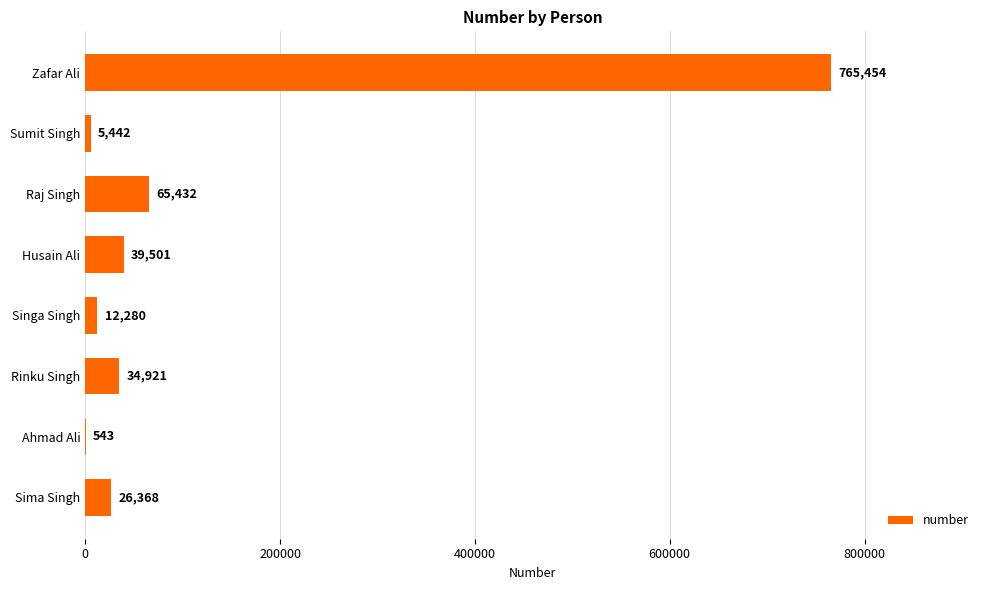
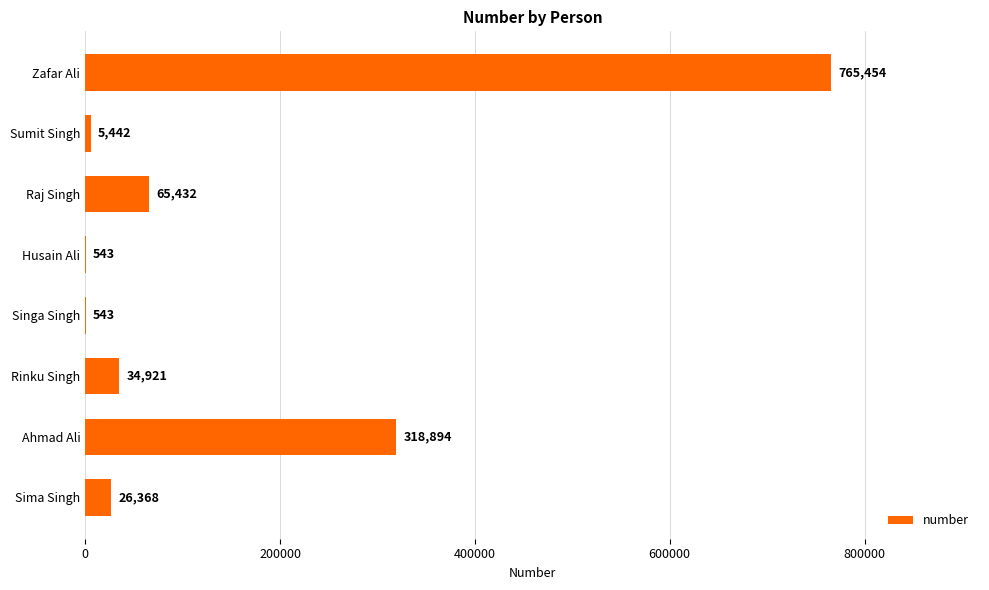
Husain Ali: 39,501 -> 543
Singa Singh: 12,280 -> 543
Ahmad Ali: 543 -> 318,894
